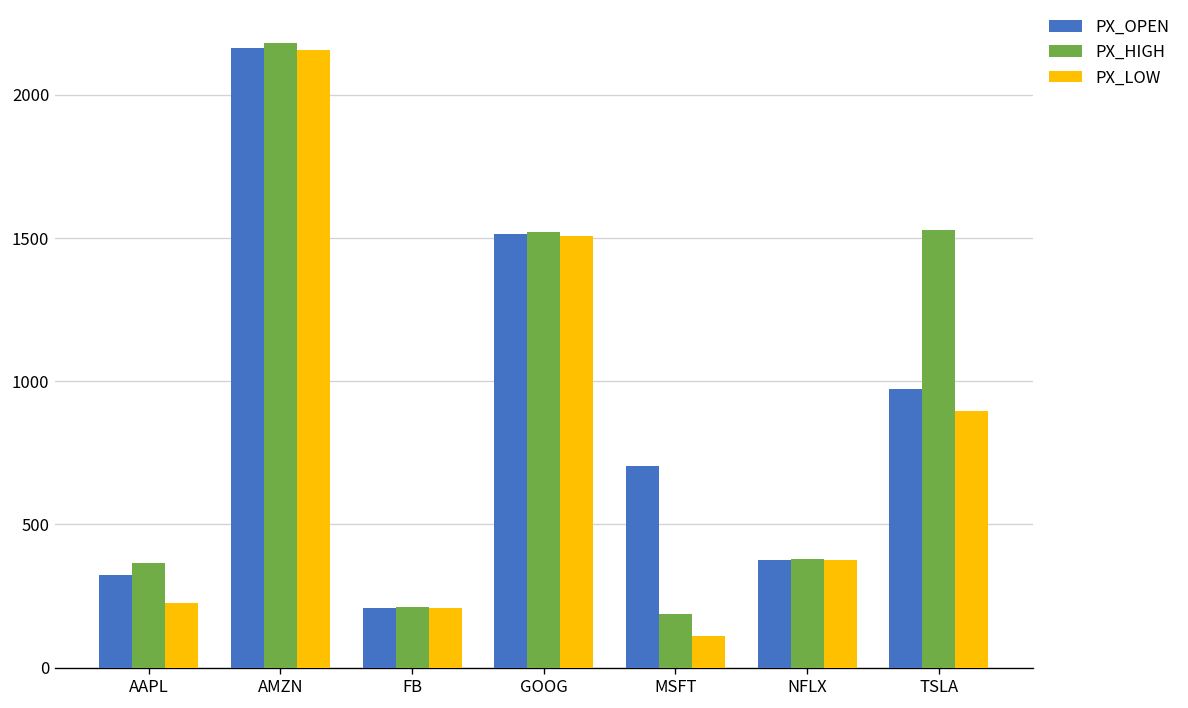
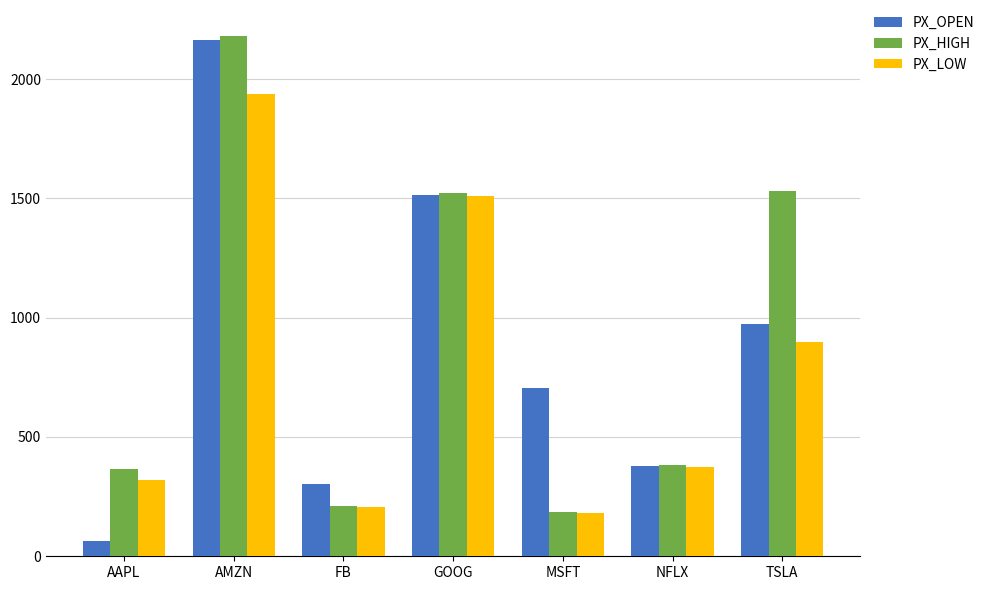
PX_OPEN, AAPL: 320 -> 70
PX_LOW, AAPL: 230 -> 320
PX_LOW, AMZN: 2160 -> 1940
PX_OPEN, FB: 210 -> 300
PX_LOW, MSFT: 110 -> 180
